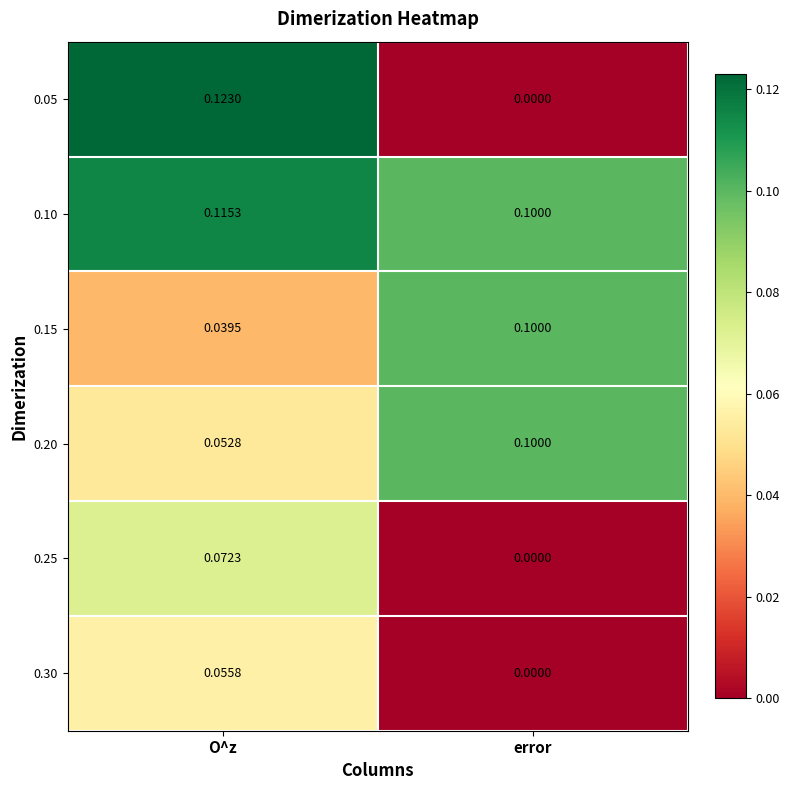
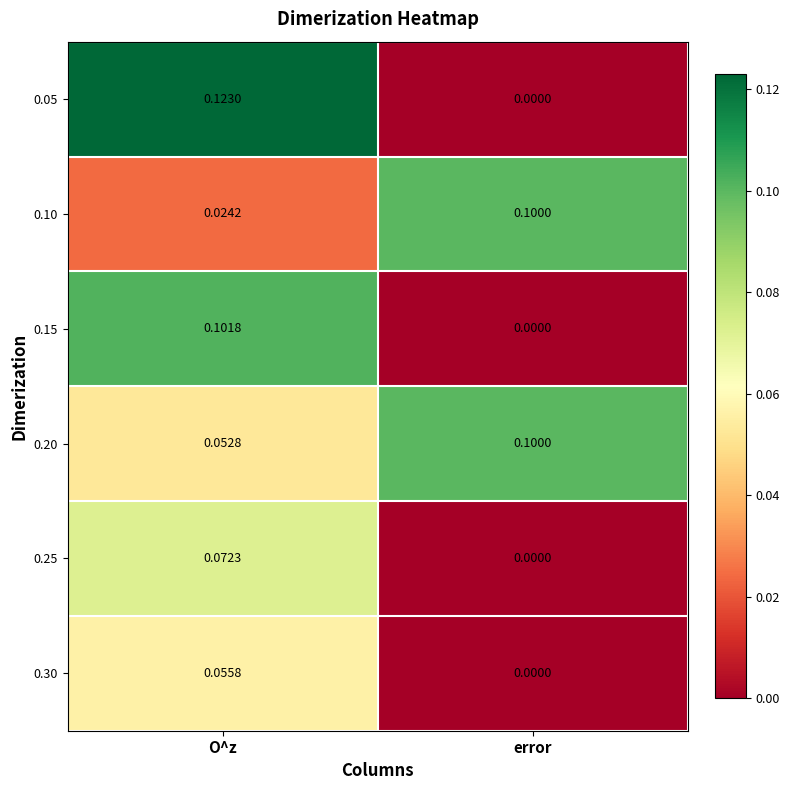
0.10, O^z: 0.1153 -> 0.0242
0.15, O^z: 0.0395 -> 0.1018
0.15, error: 0.1000 -> 0.0000
